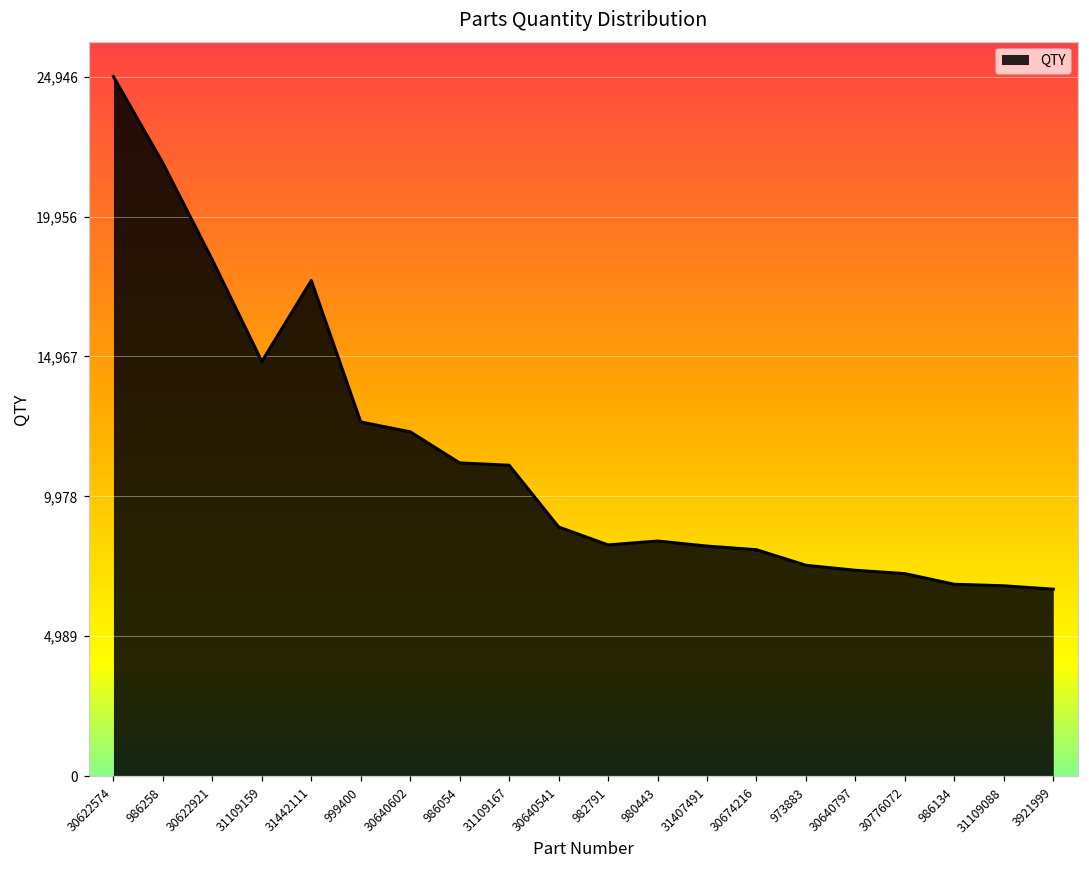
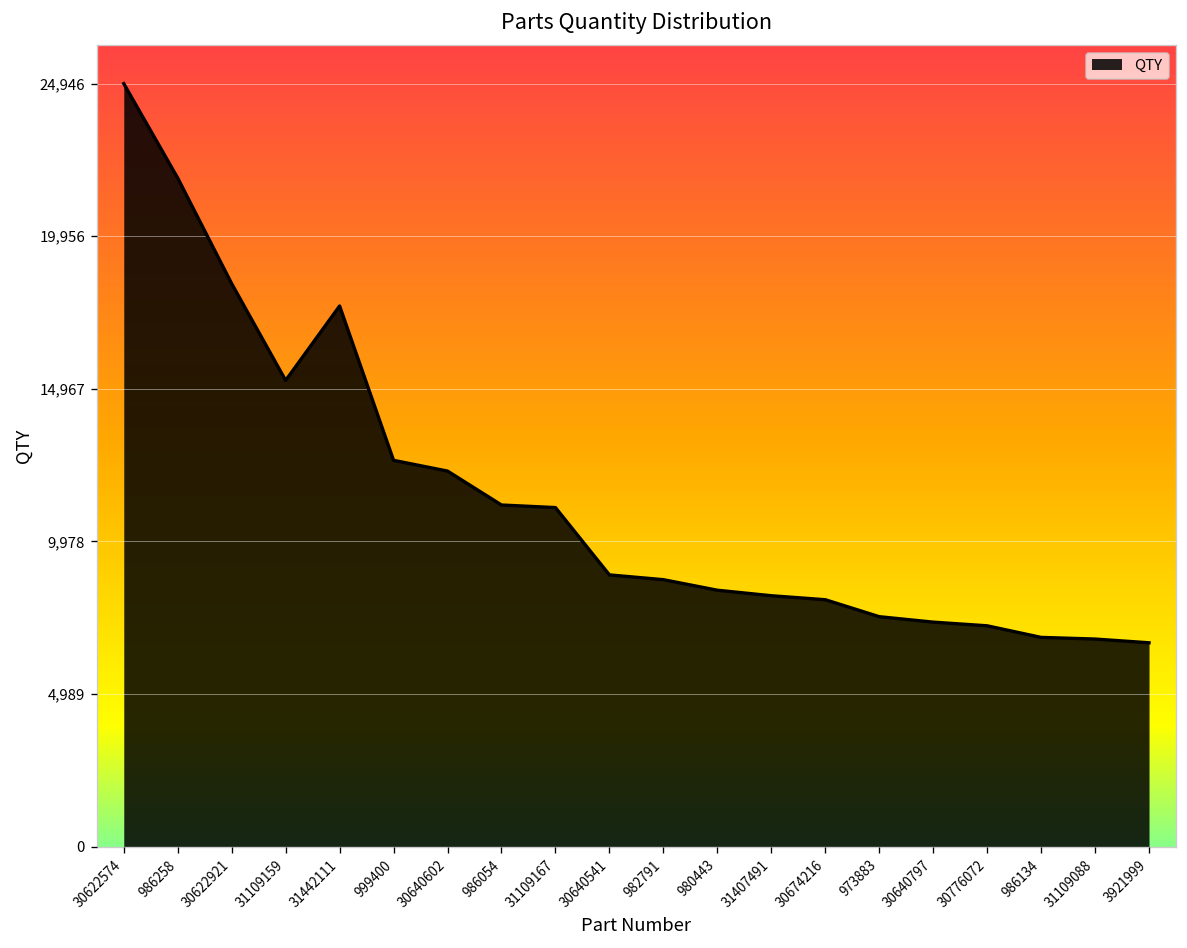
31109159: 14,800 -> 15,200
982791: 8,200 -> 8,700
